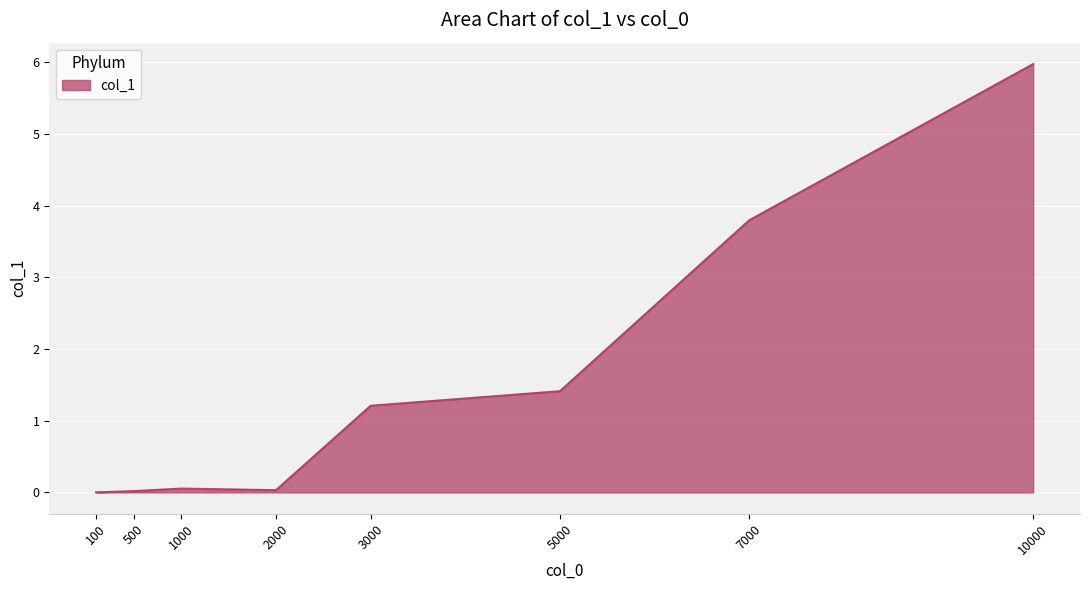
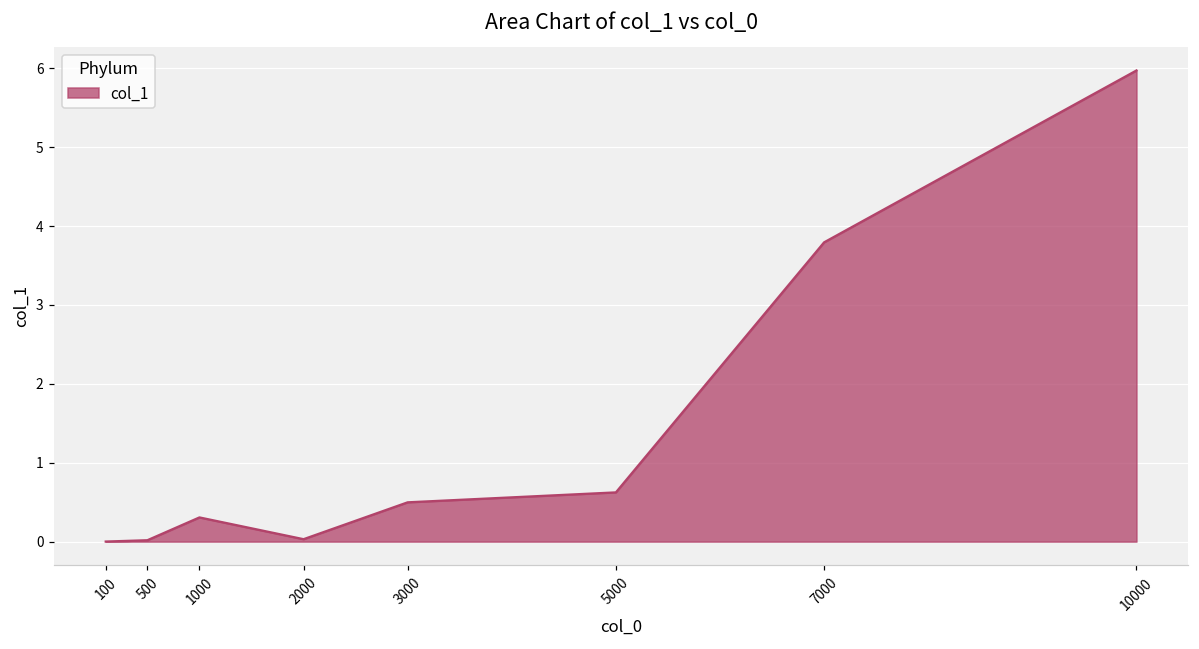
1000: 0.1 -> 0.3
3000: 1.2 -> 0.5
5000: 1.4 -> 0.6
